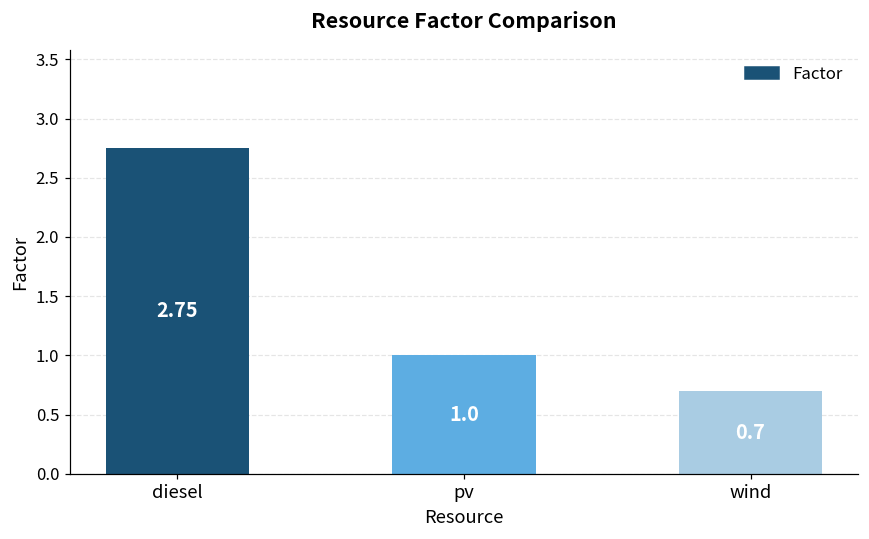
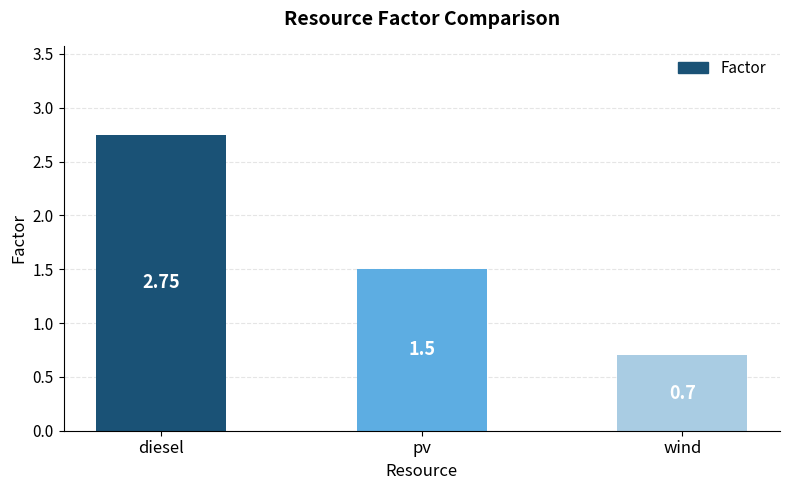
pv: 1.0 -> 1.5
